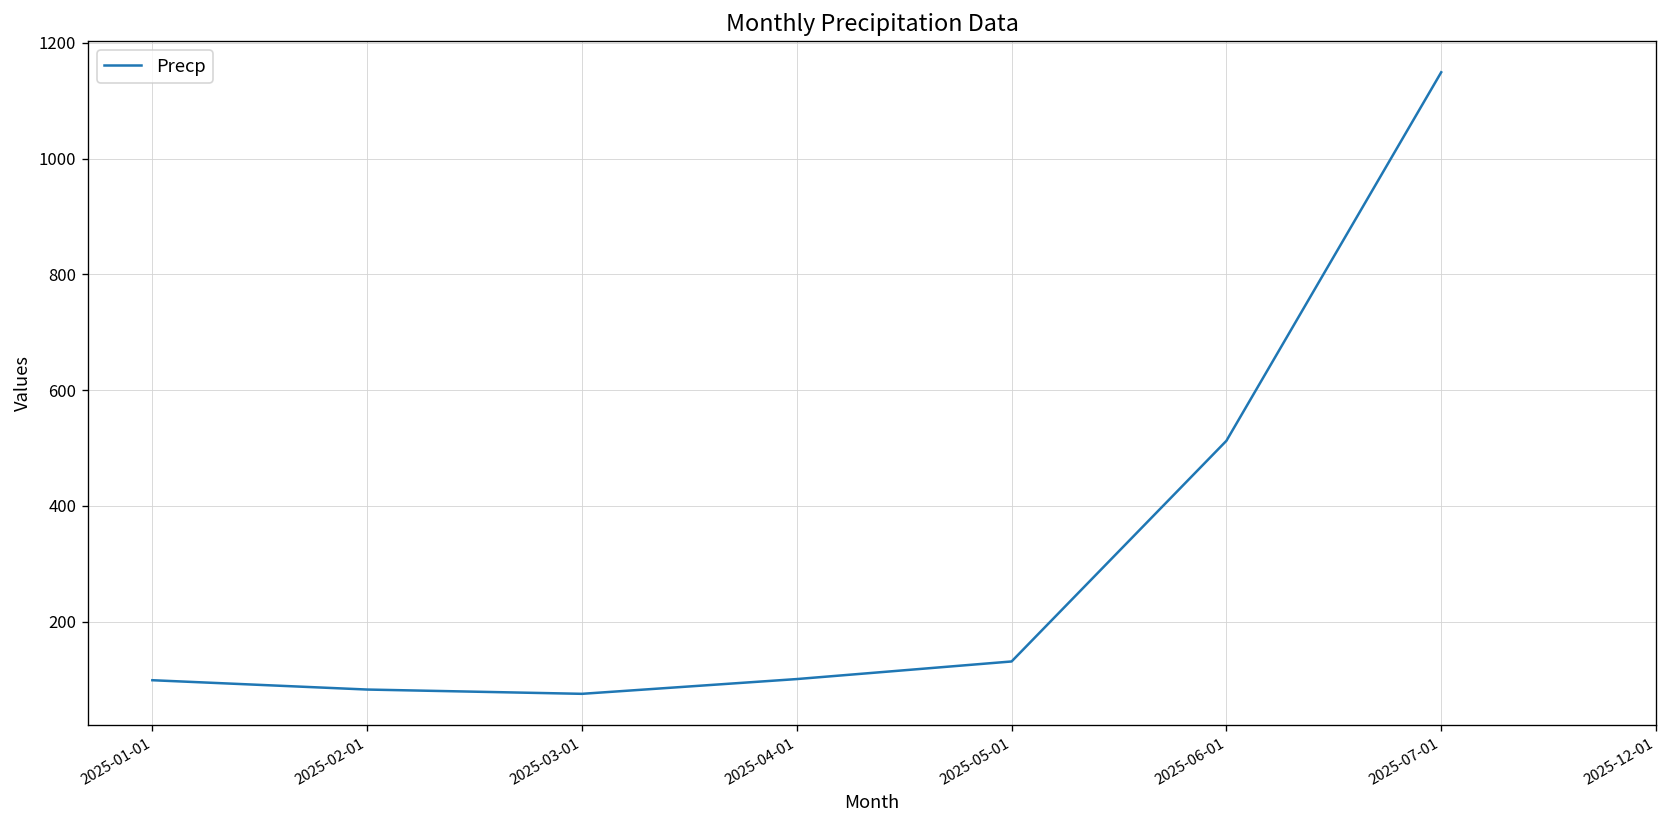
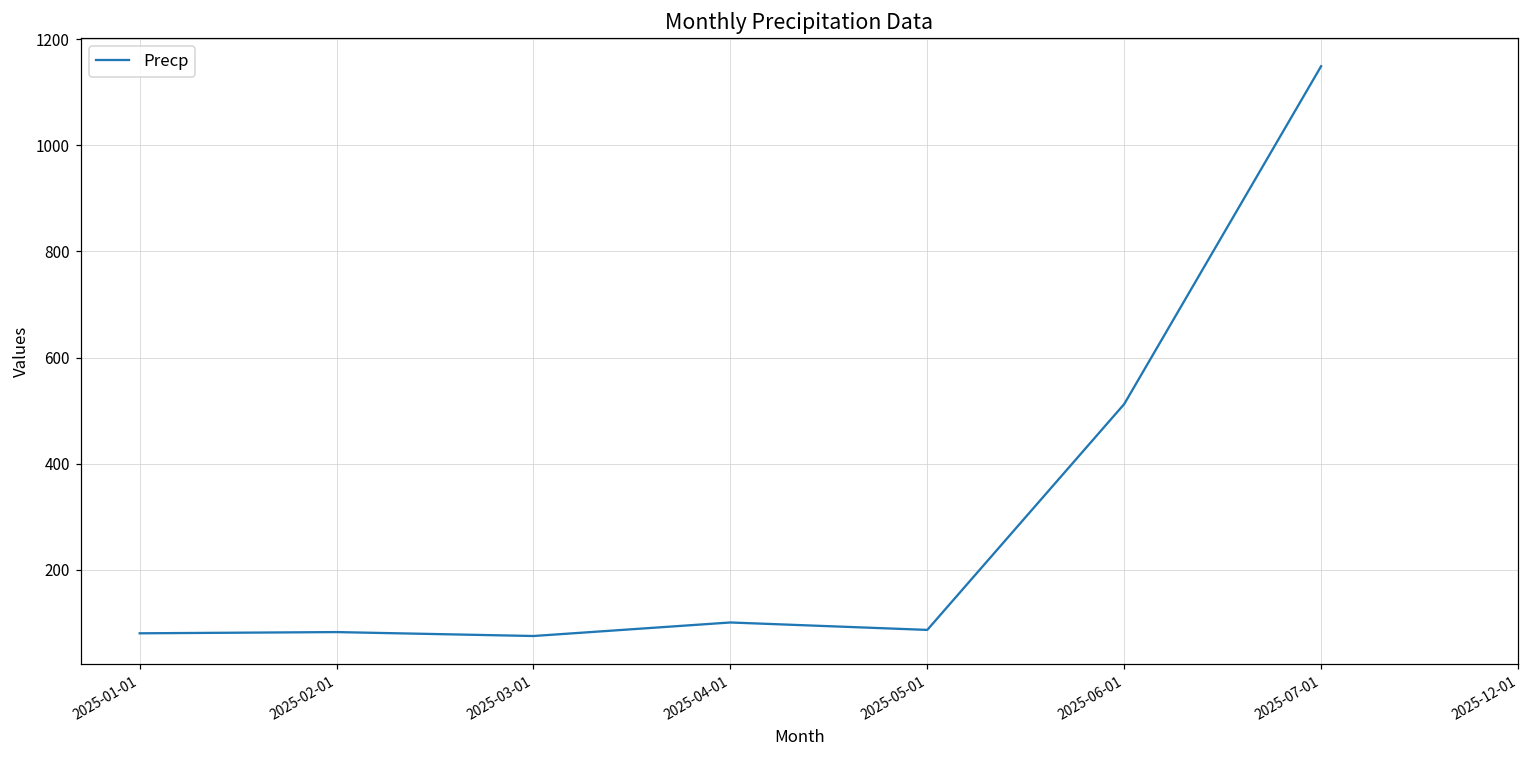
2025-01-01: 100 -> 80
2025-05-01: 130 -> 90
